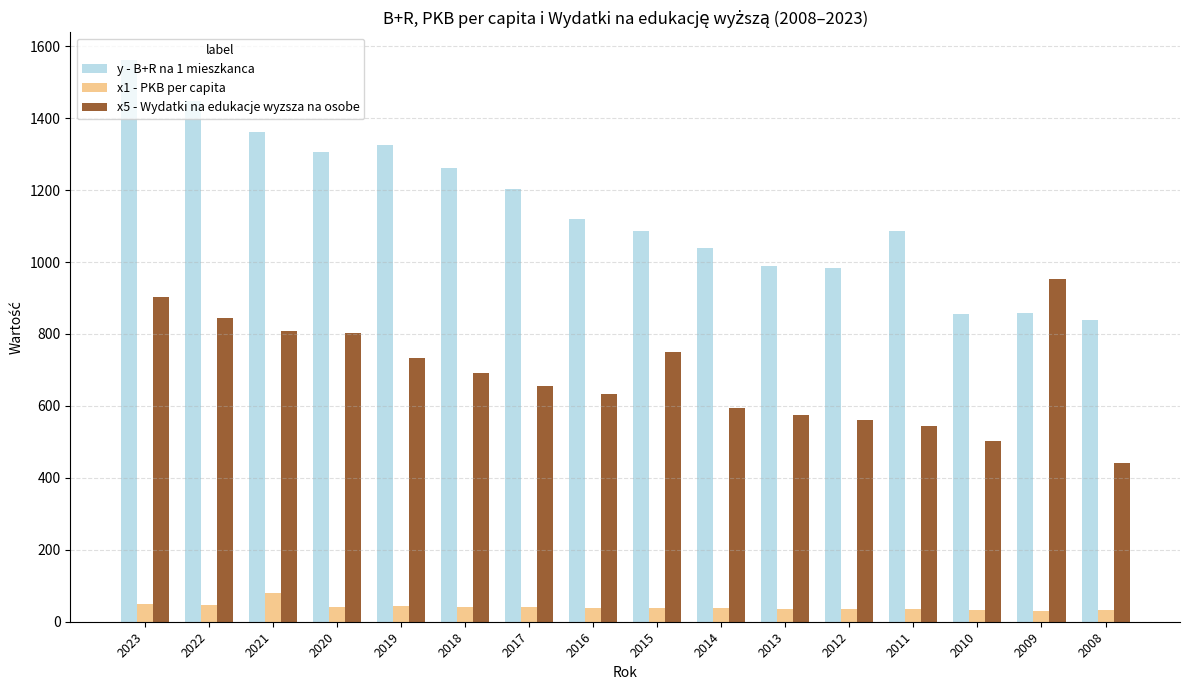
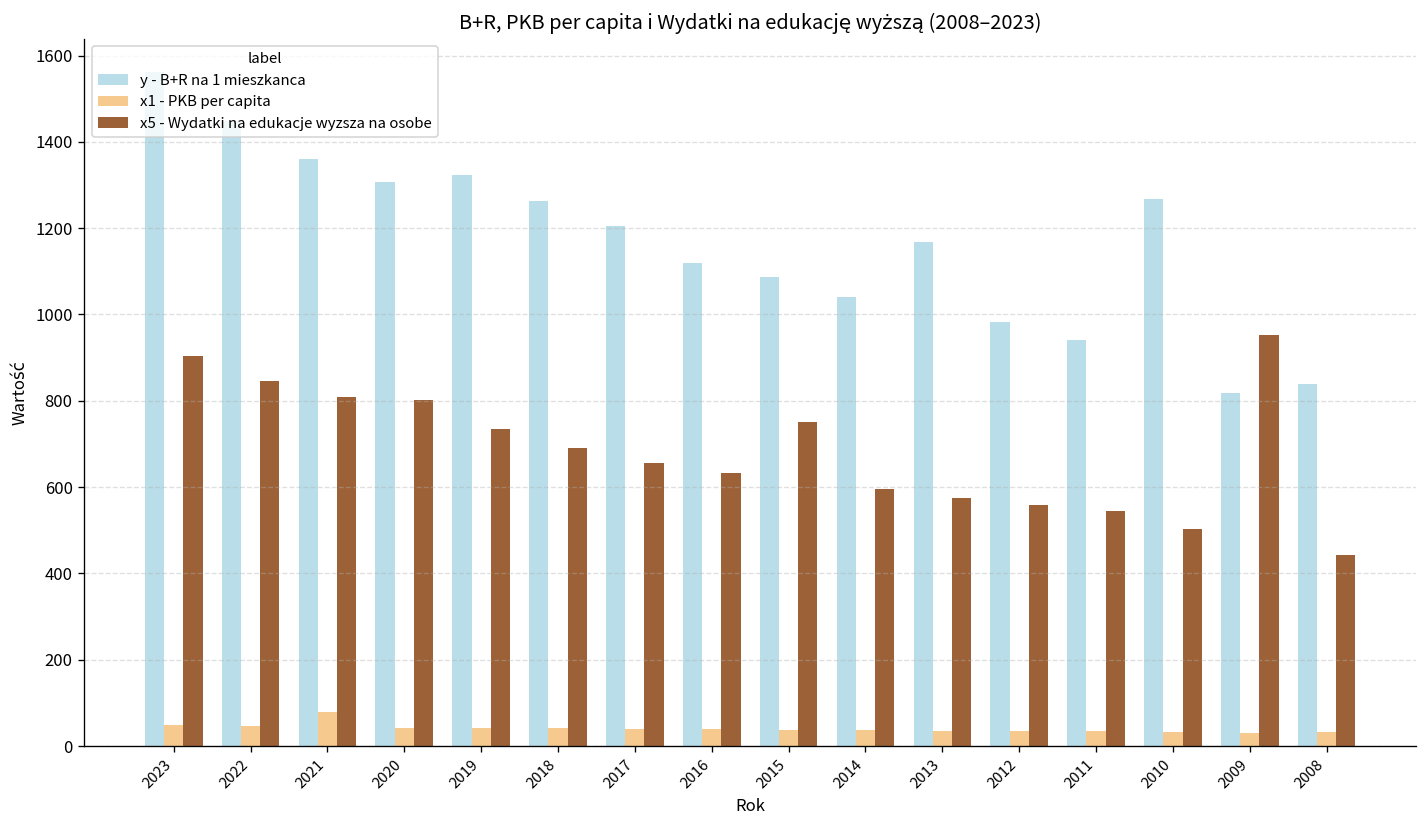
y - B+R na 1 mieszkanca, 2013: 990 -> 1170
y - B+R na 1 mieszkanca, 2011: 1090 -> 940
y - B+R na 1 mieszkanca, 2010: 860 -> 1270
y - B+R na 1 mieszkanca, 2009: 860 -> 820
